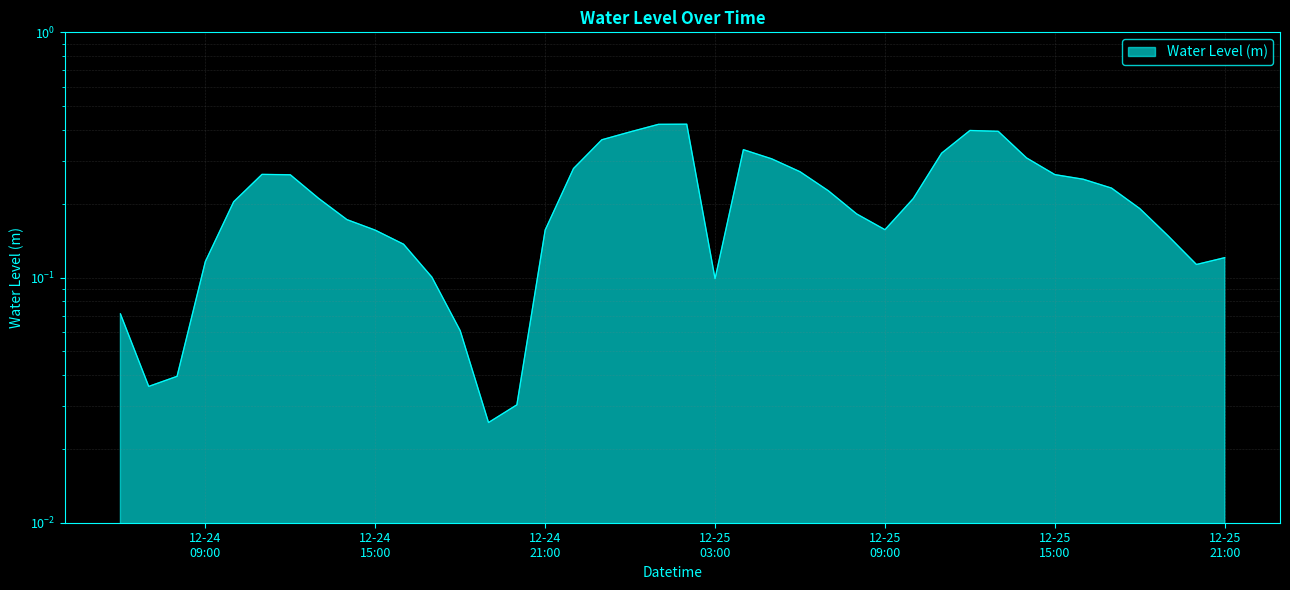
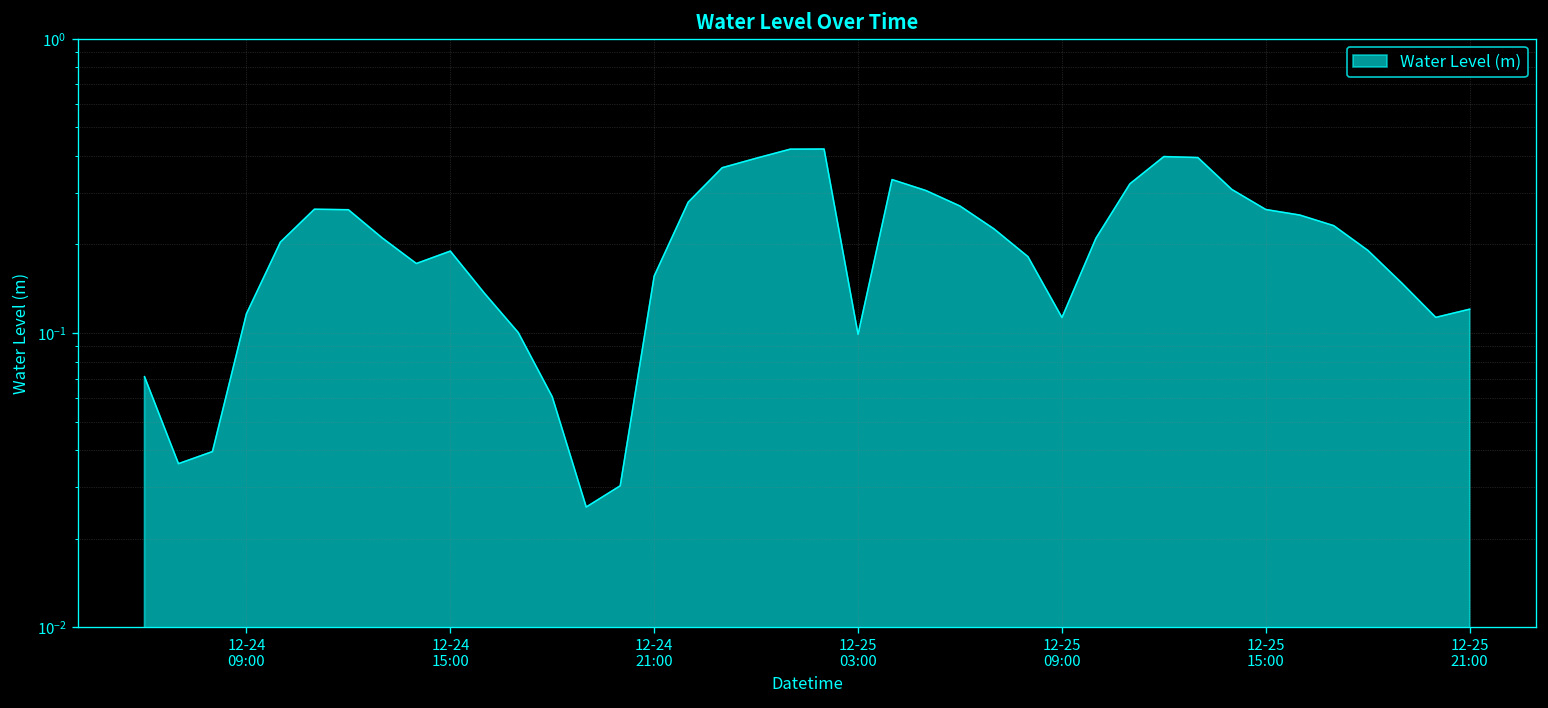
12-24 15:00: 0.16 -> 0.19
12-25 09:00: 0.16 -> 0.11
